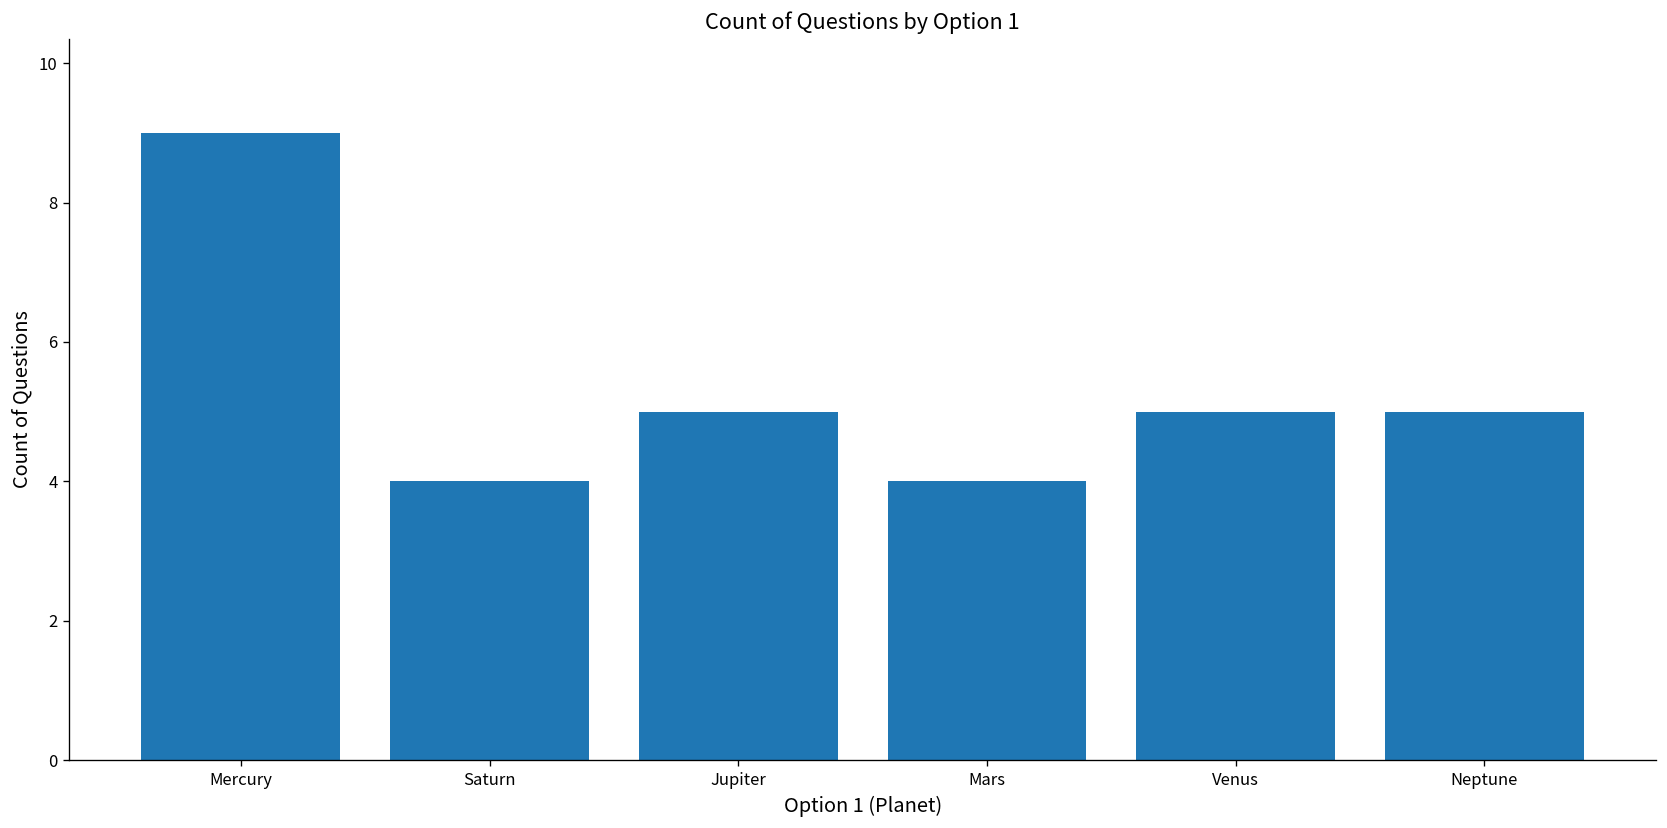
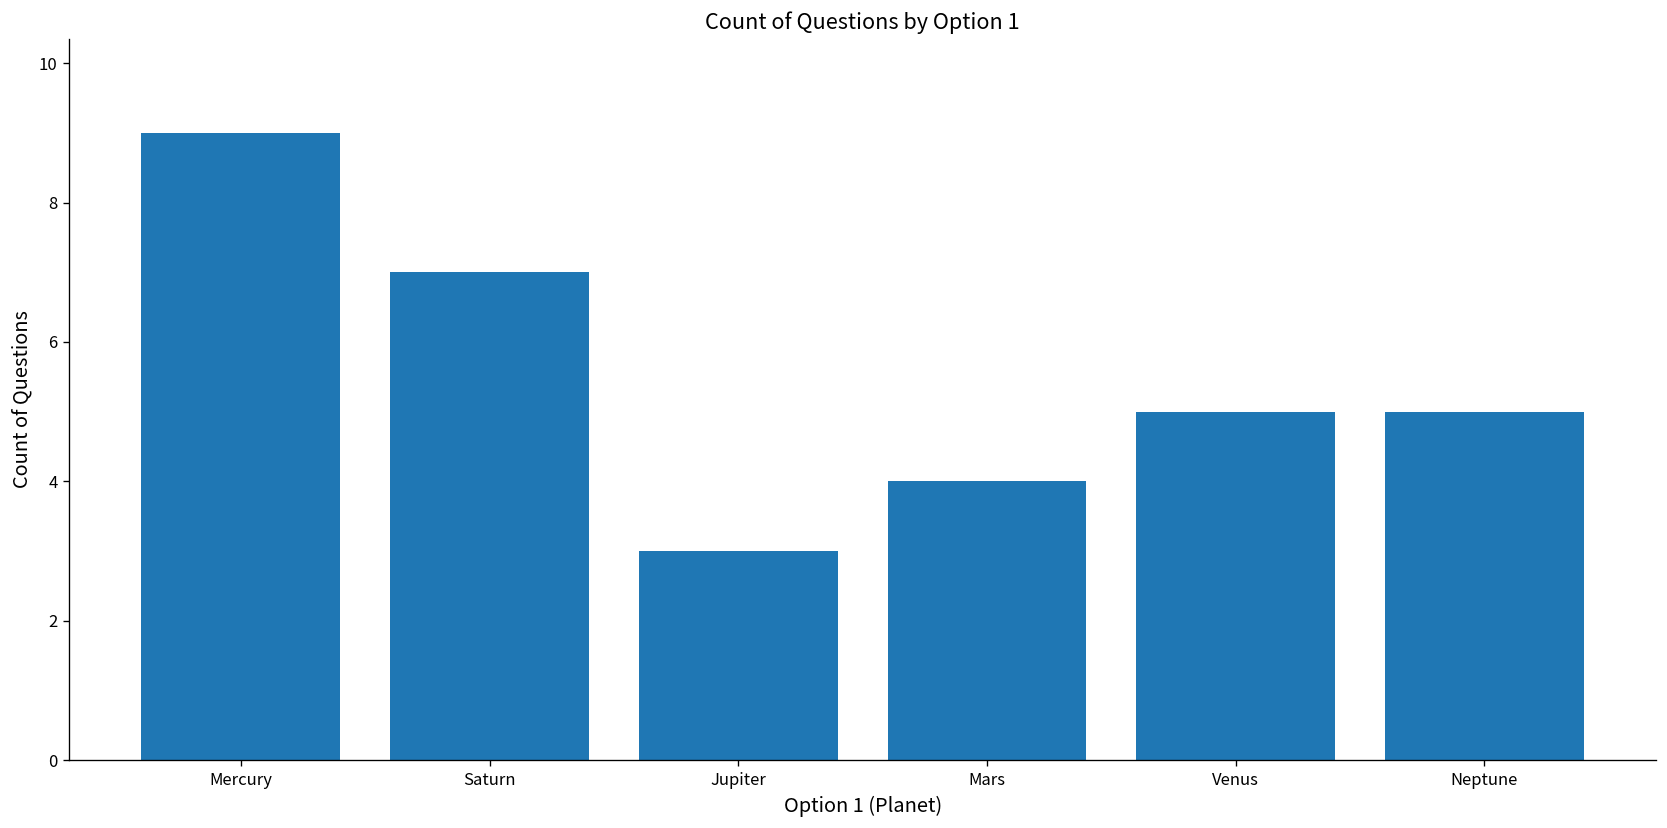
Saturn: 4 -> 7
Jupiter: 5 -> 3
